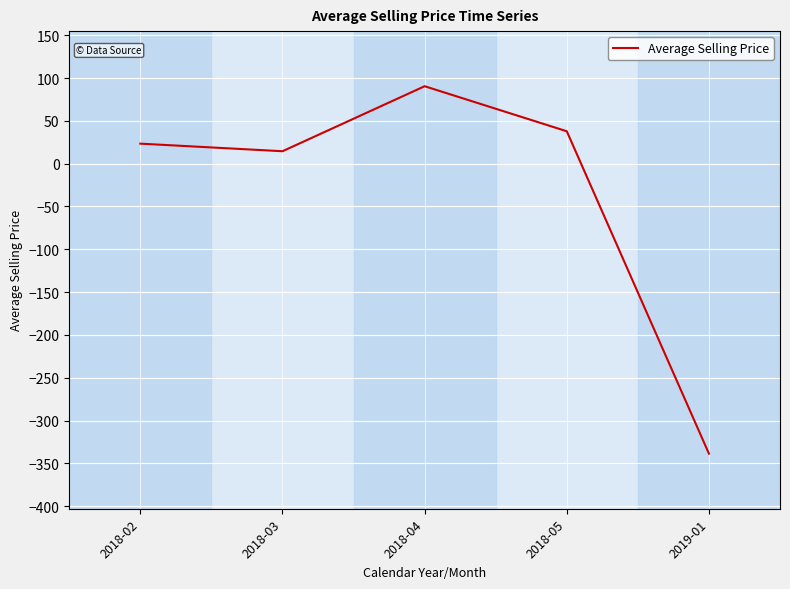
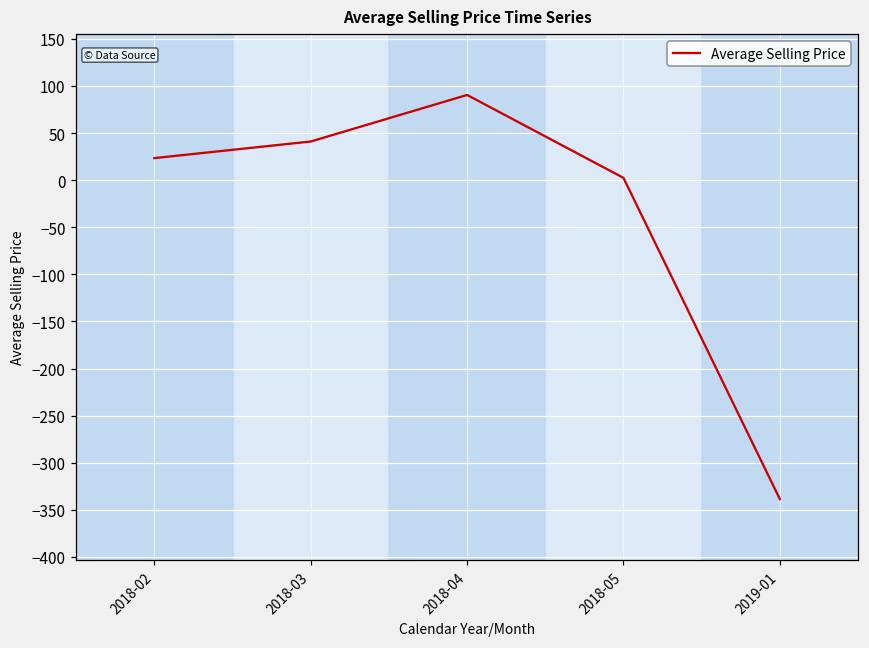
2018-03: 10 -> 40
2018-05: 40 -> 0
